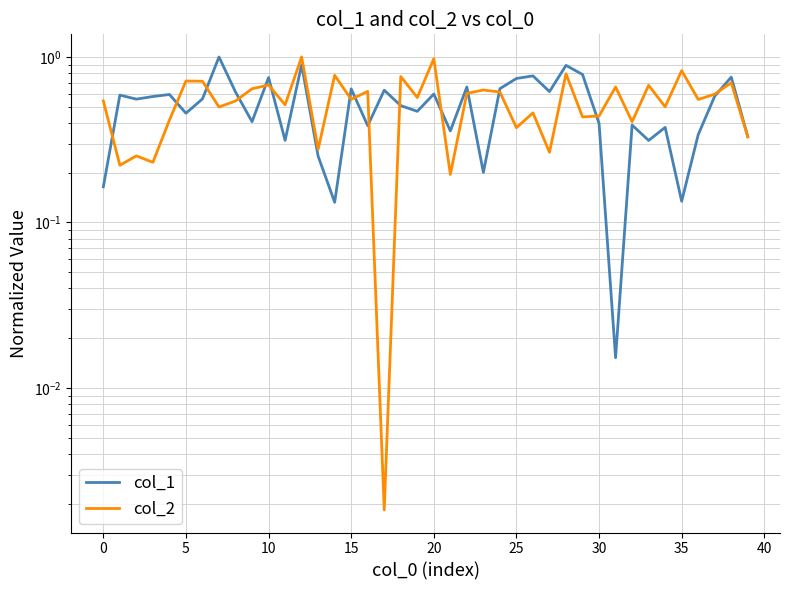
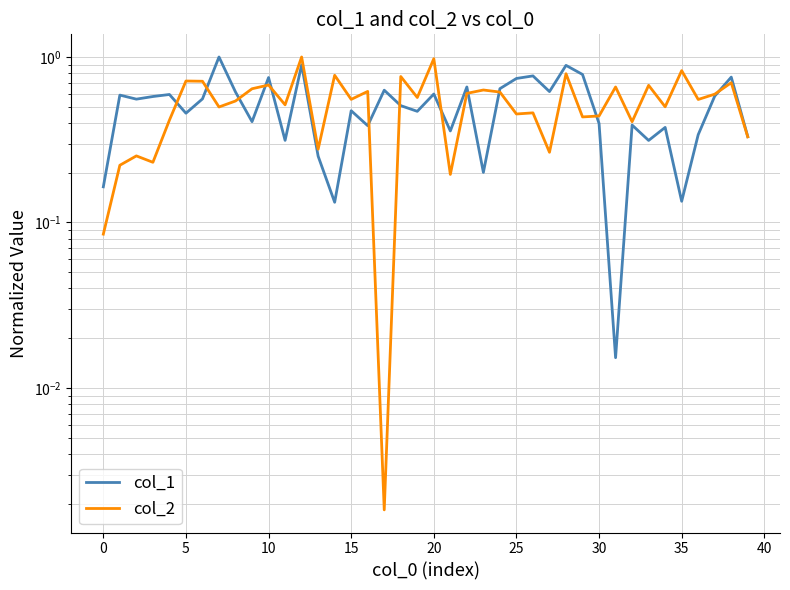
col_2, 0: 0.54 -> 0.09
col_1, 15: 0.64 -> 0.47
col_2, 25: 0.37 -> 0.45
